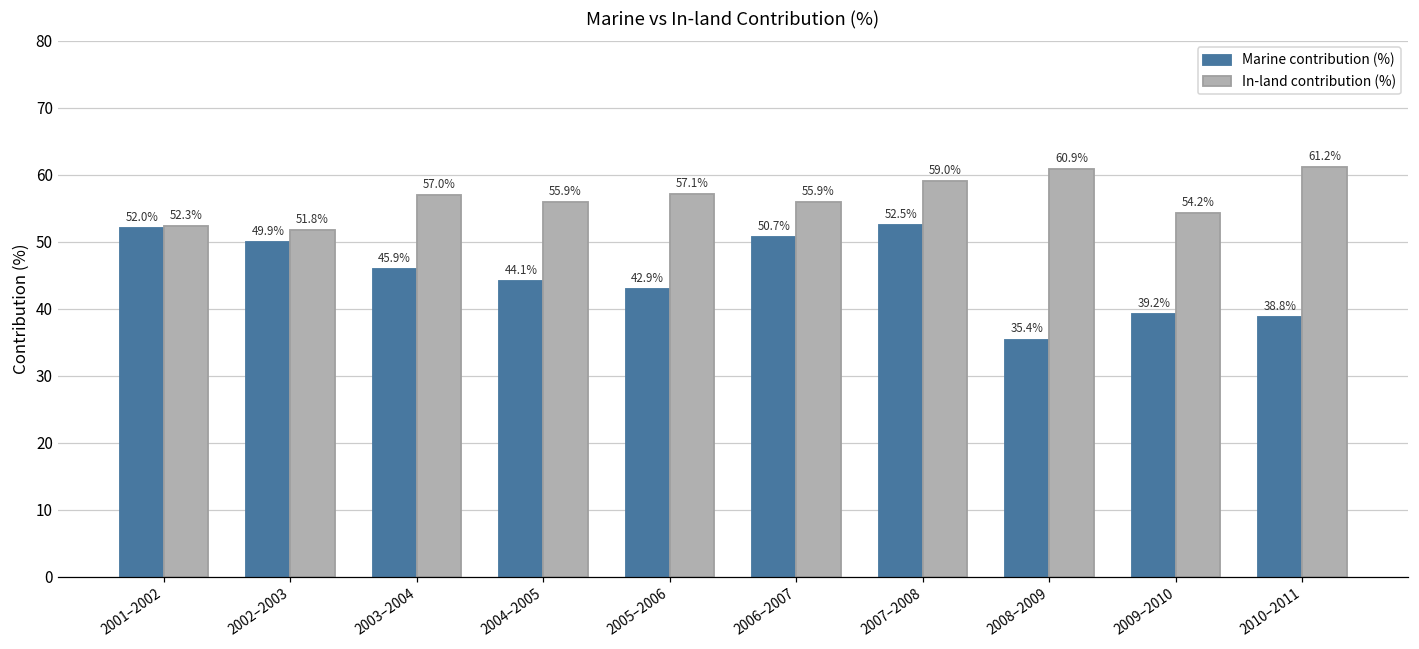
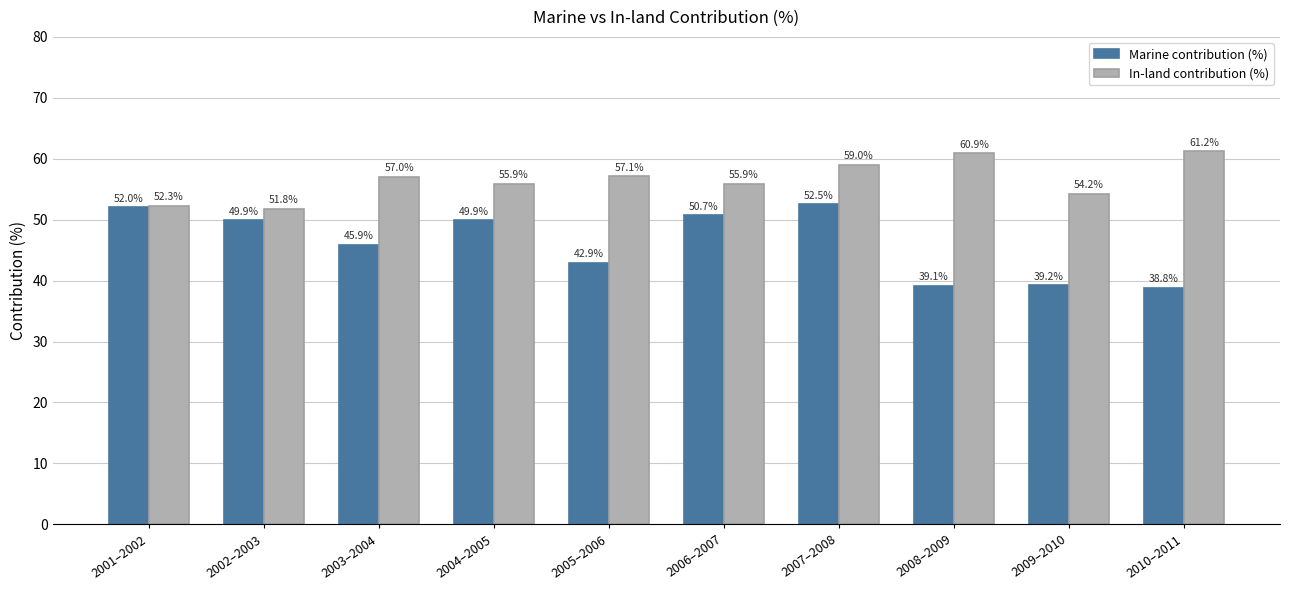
Marine contribution (%), 2004–2005: 44.1% -> 49.9%
Marine contribution (%), 2008–2009: 35.4% -> 39.1%
